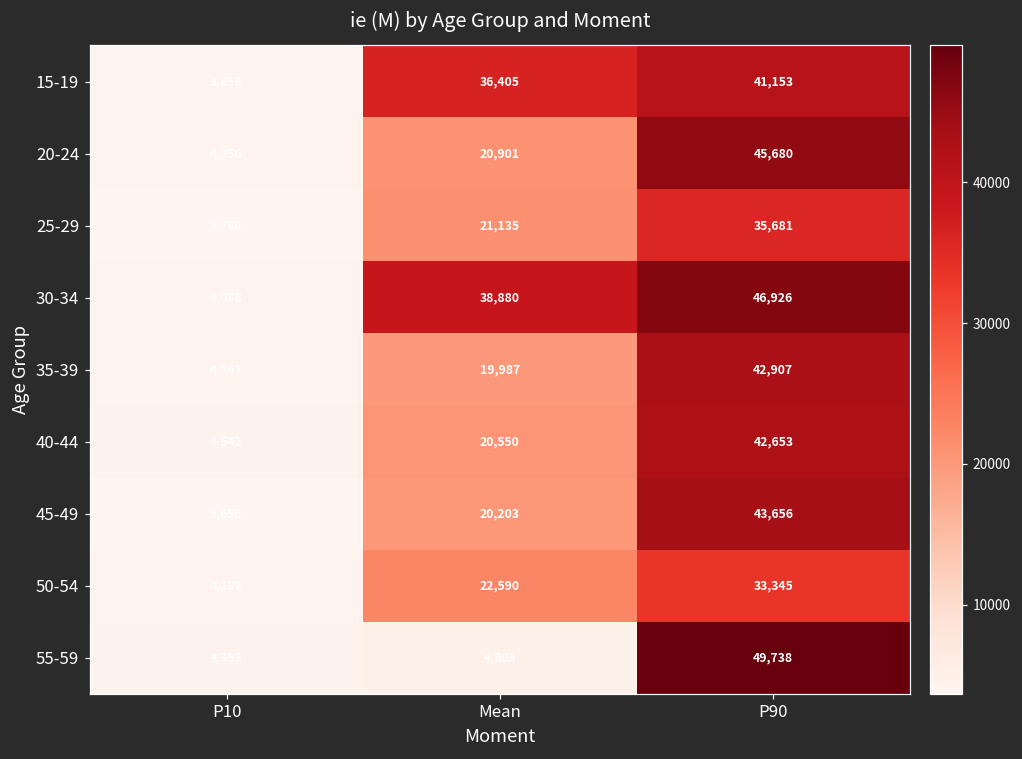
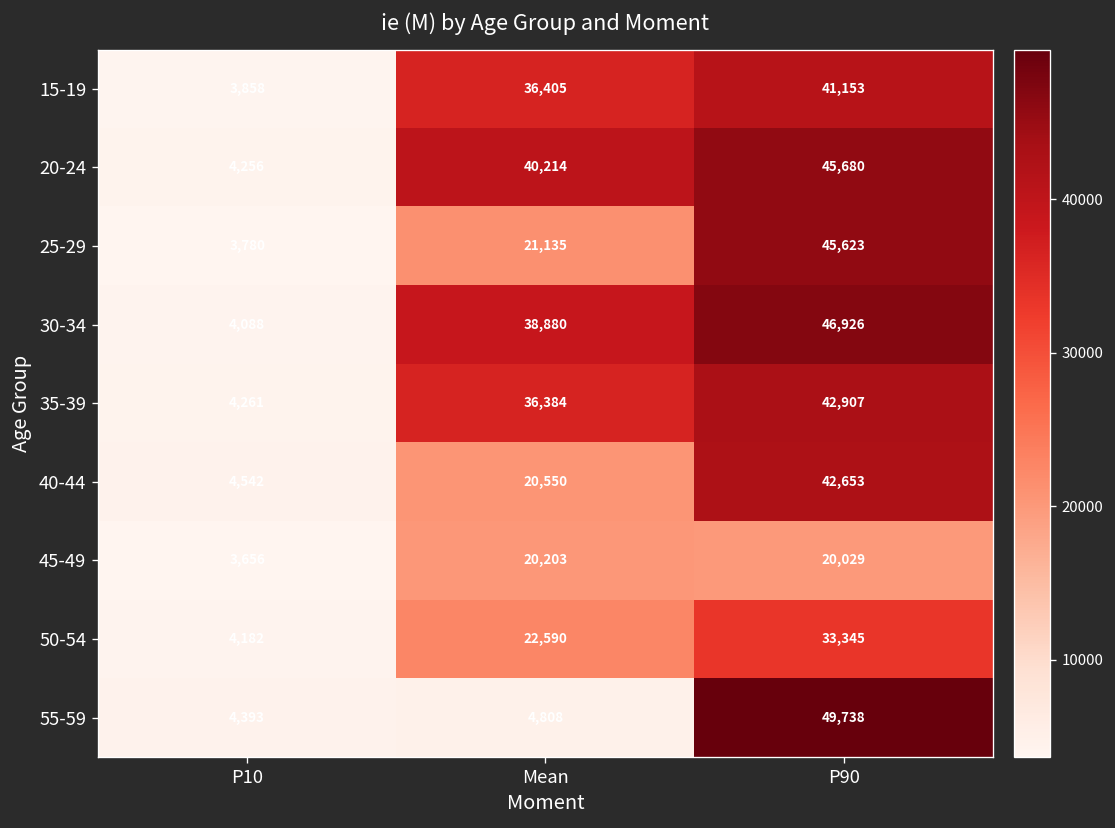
20-24, Mean: 20,901 -> 40,214
25-29, P90: 35,681 -> 45,623
35-39, Mean: 19,987 -> 36,384
45-49, P90: 43,656 -> 20,029
